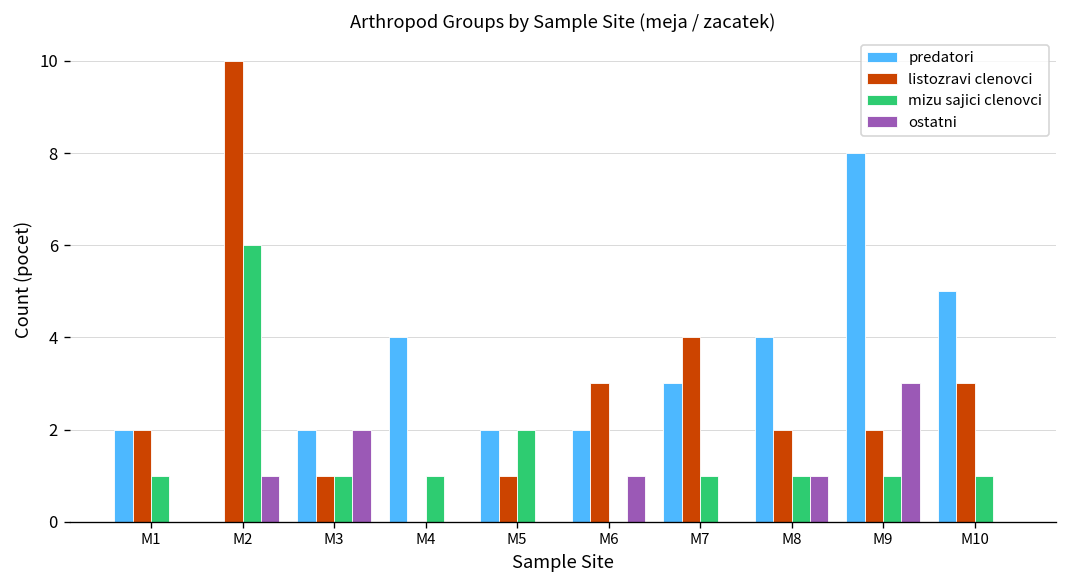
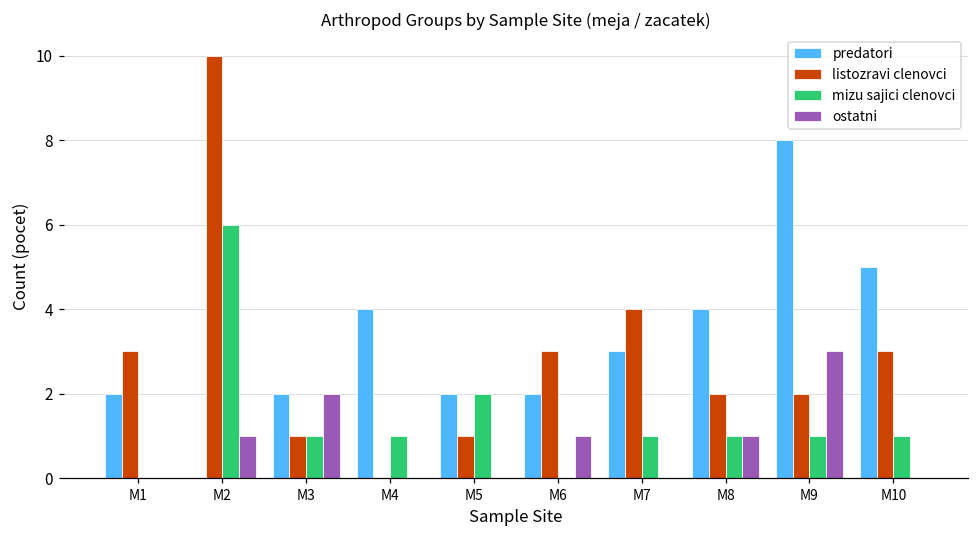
listozravi clenovci, M1: 2 -> 3
mizu sajici clenovci, M1: 1 -> 0
